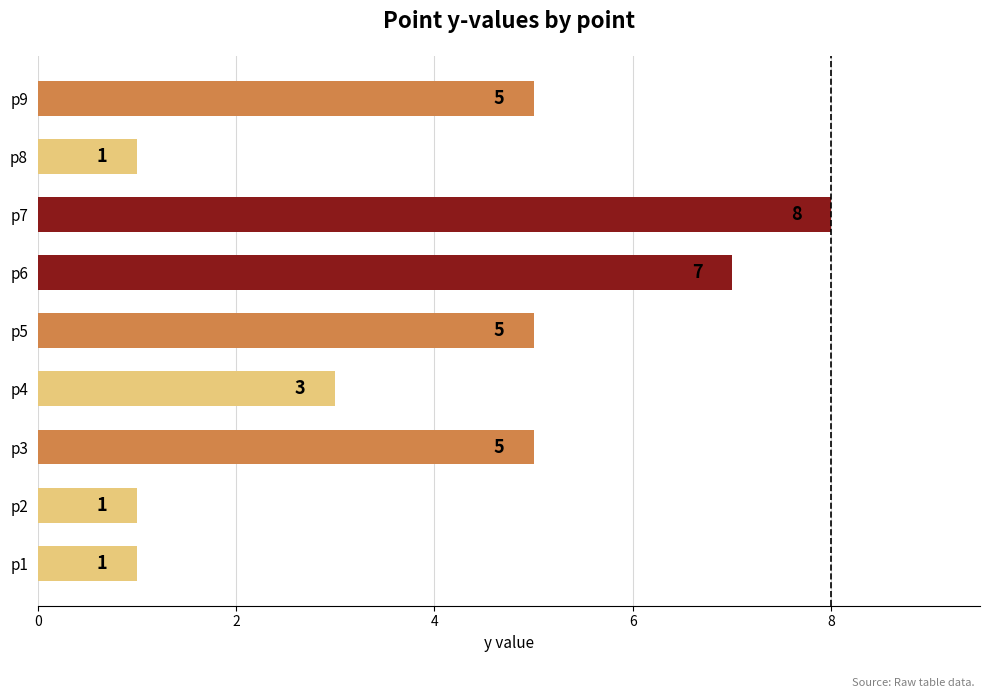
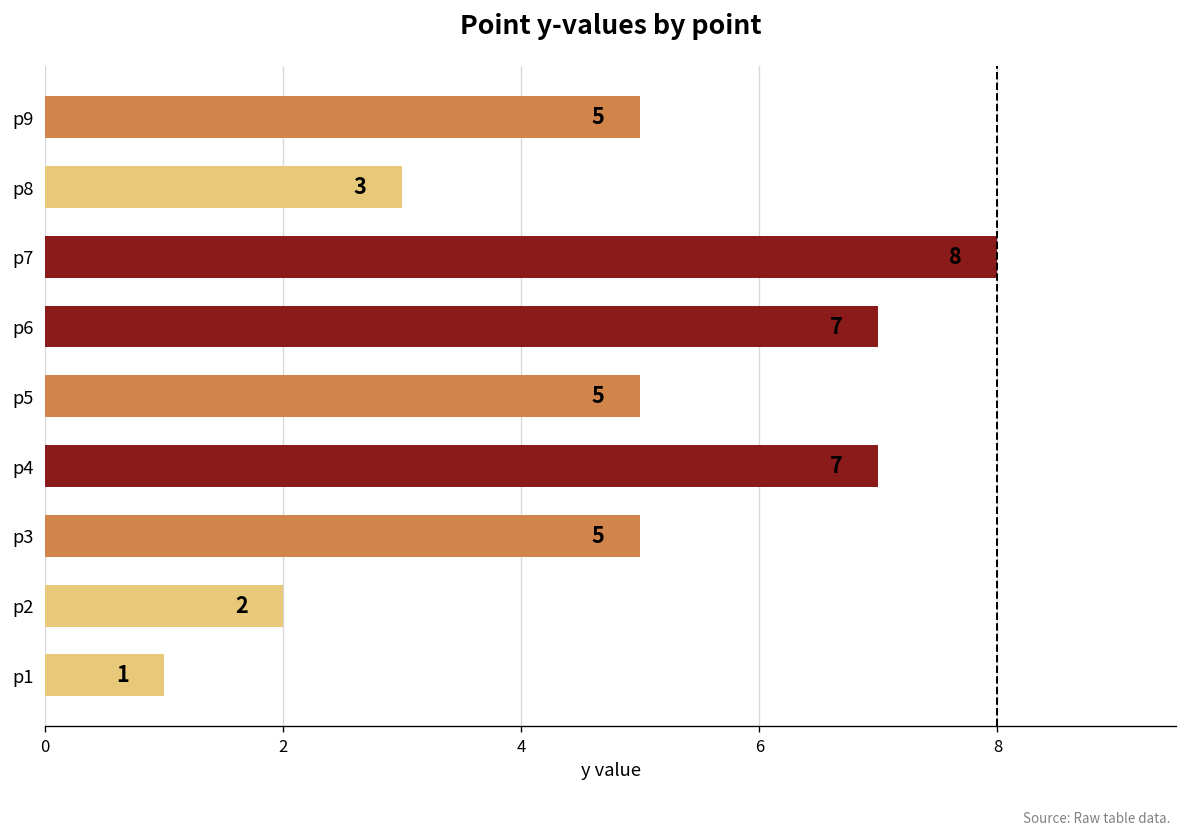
p8: 1 -> 3
p4: 3 -> 7
p2: 1 -> 2
